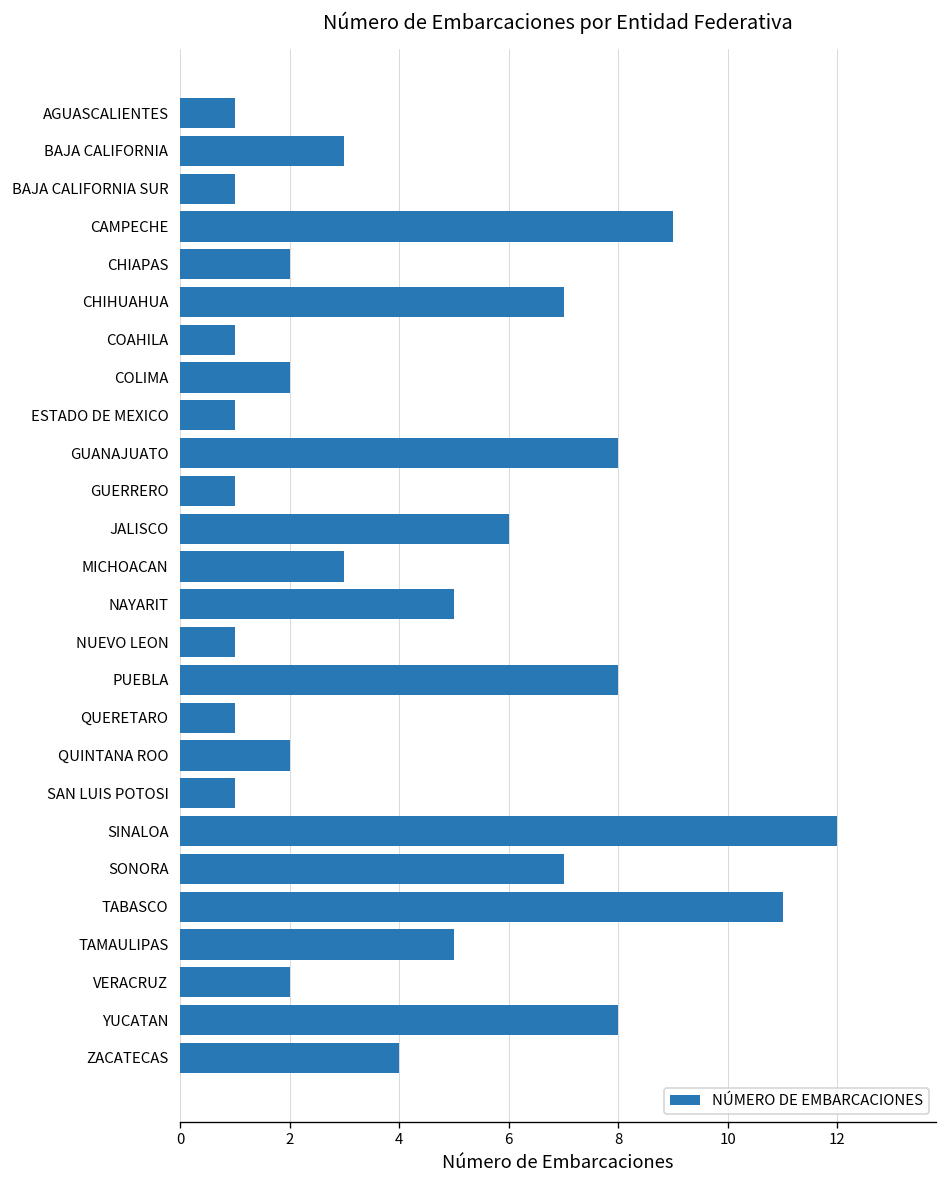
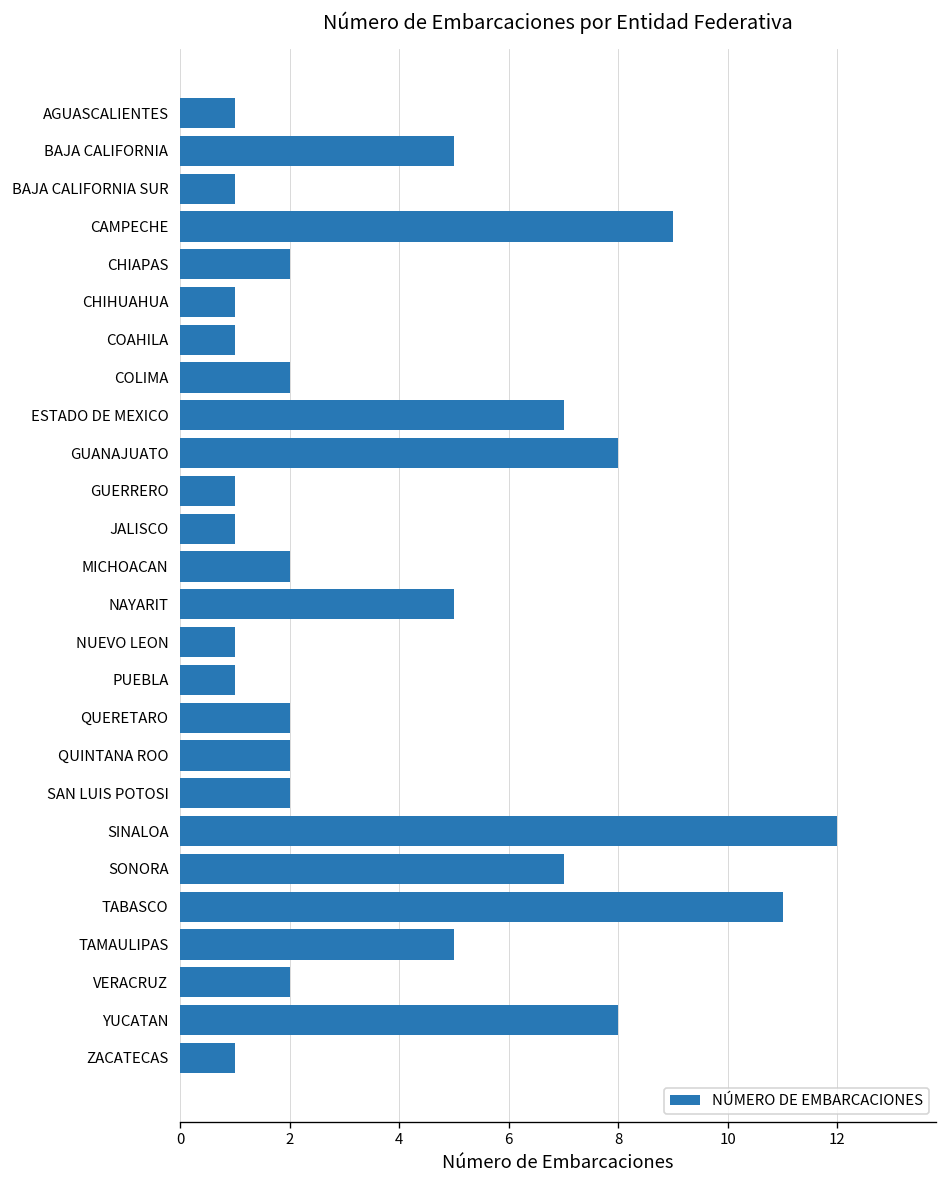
BAJA CALIFORNIA: 3 -> 5
CHIHUAHUA: 7 -> 1
ESTADO DE MEXICO: 1 -> 7
JALISCO: 6 -> 1
MICHOACAN: 3 -> 2
PUEBLA: 8 -> 1
QUERETARO: 1 -> 2
SAN LUIS POTOSI: 1 -> 2
ZACATECAS: 4 -> 1
